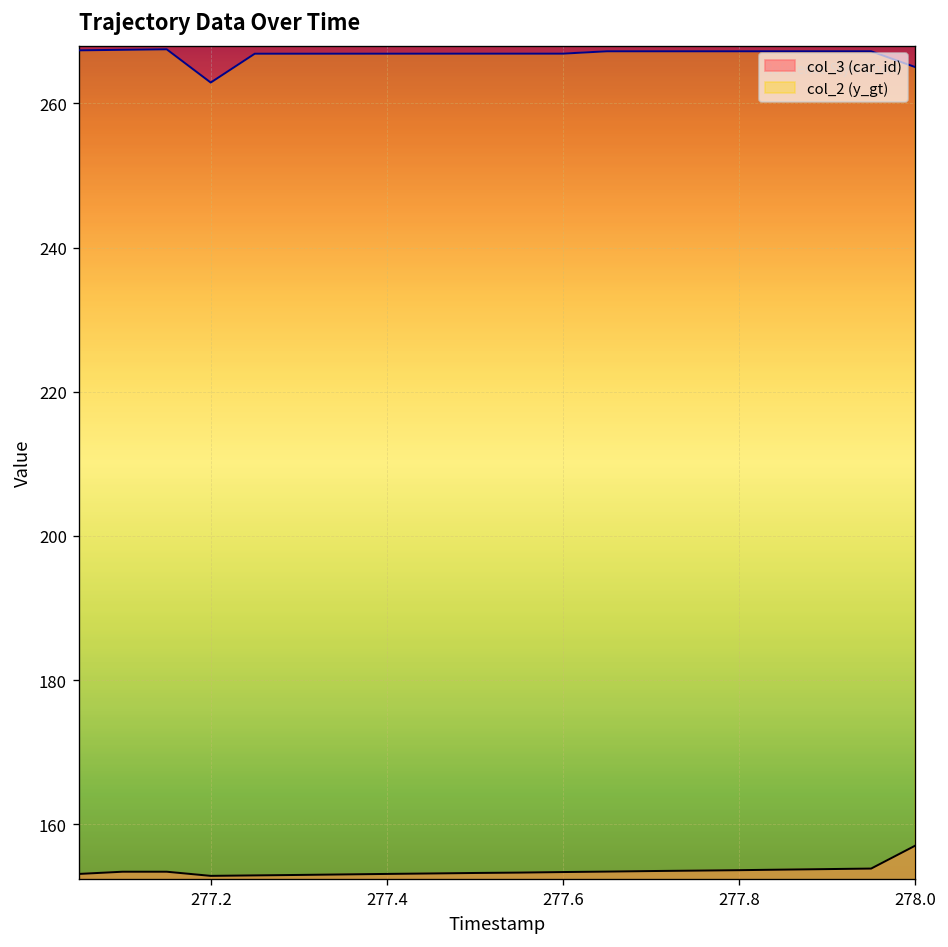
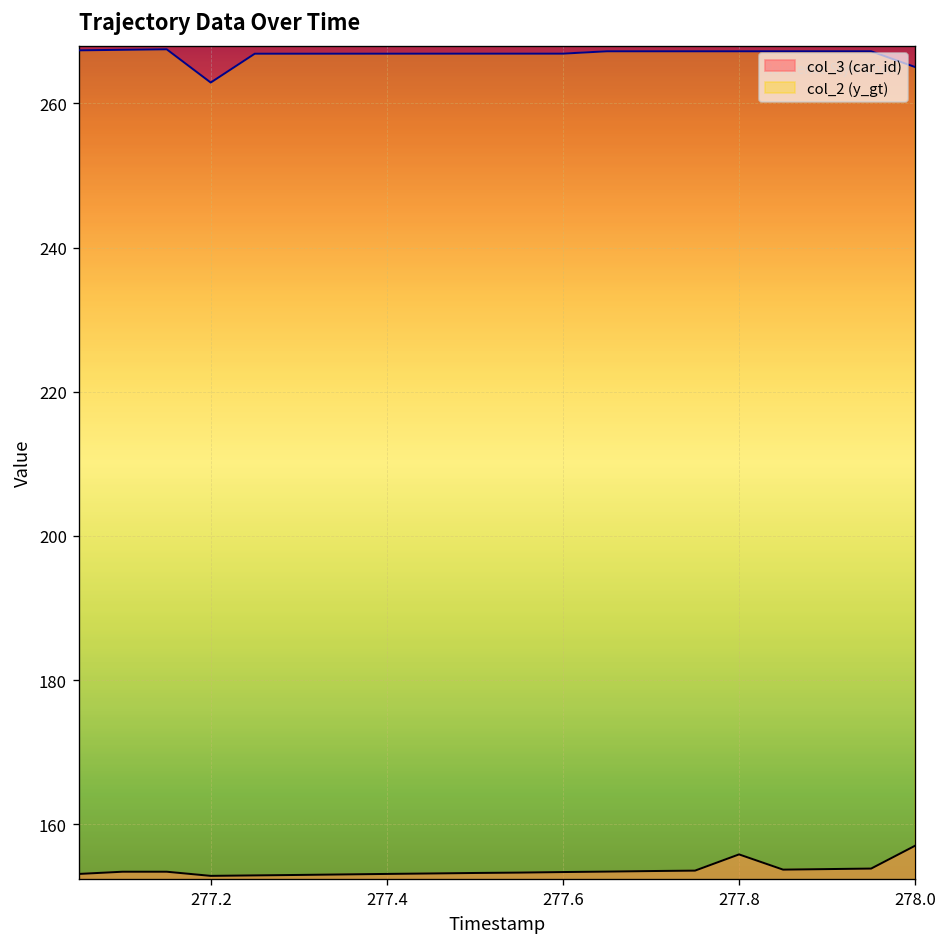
col_3 (car_id), 277.8: 154 -> 156
